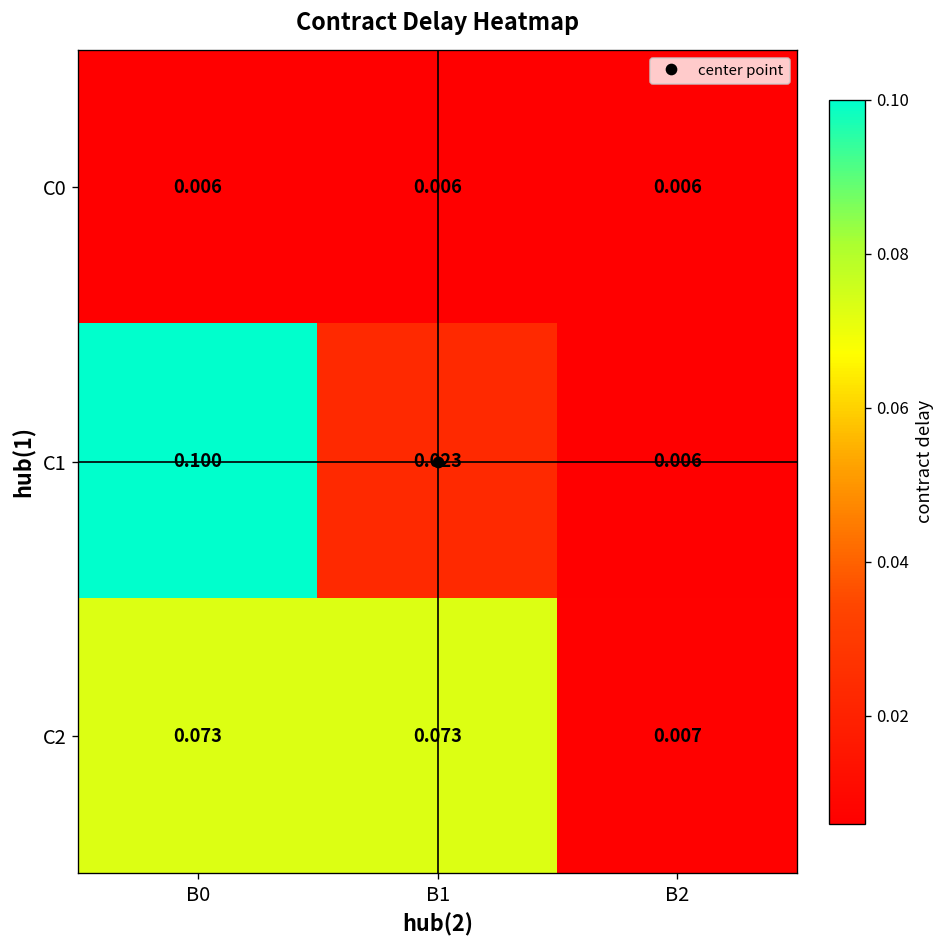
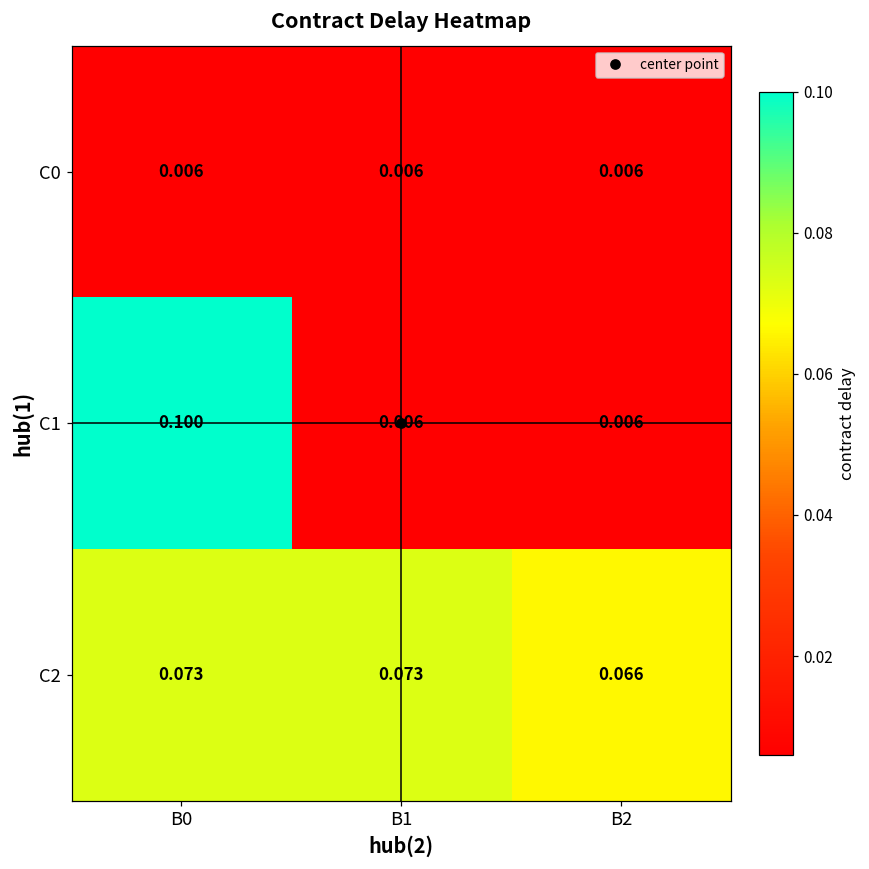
C1, B1: 0.023 -> 0.006
C2, B2: 0.007 -> 0.066
